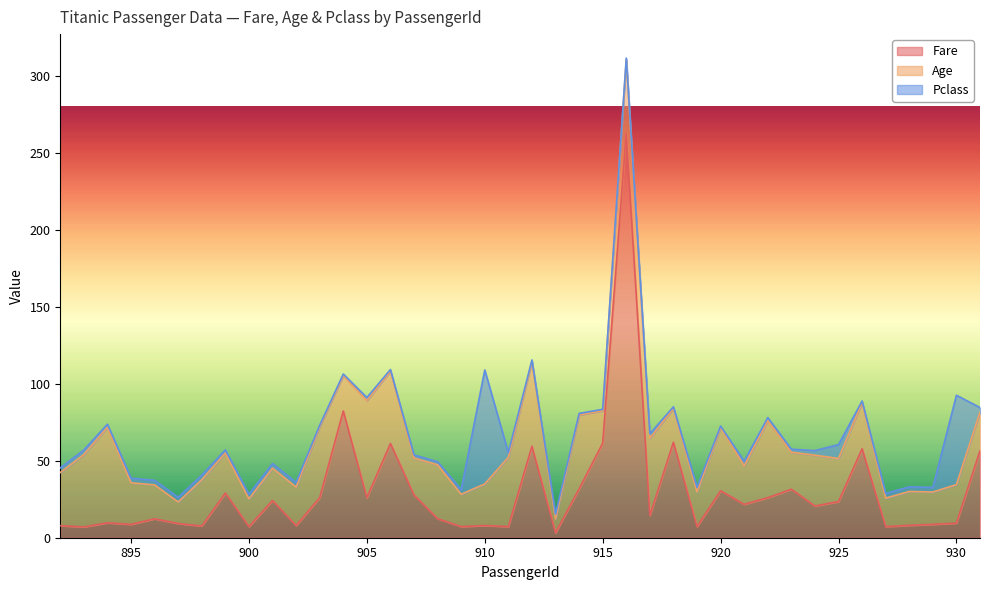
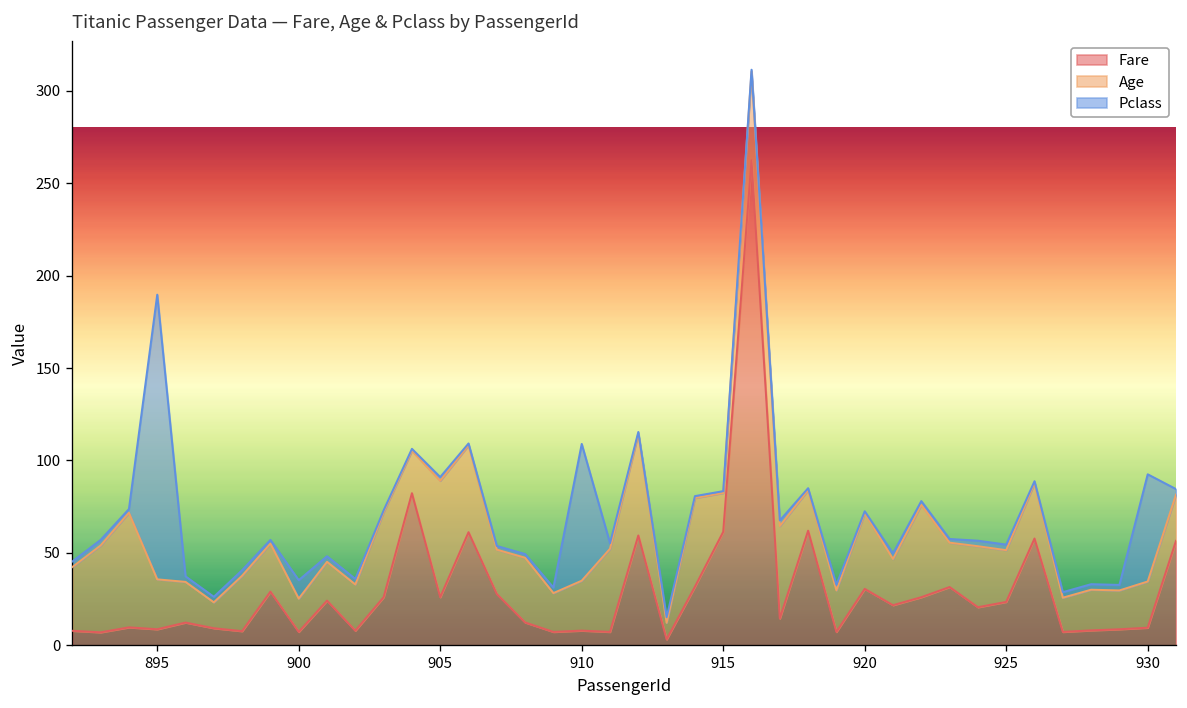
Pclass, 895: 3 -> 154
Pclass, 900: 3 -> 10
Pclass, 925: 9 -> 3
